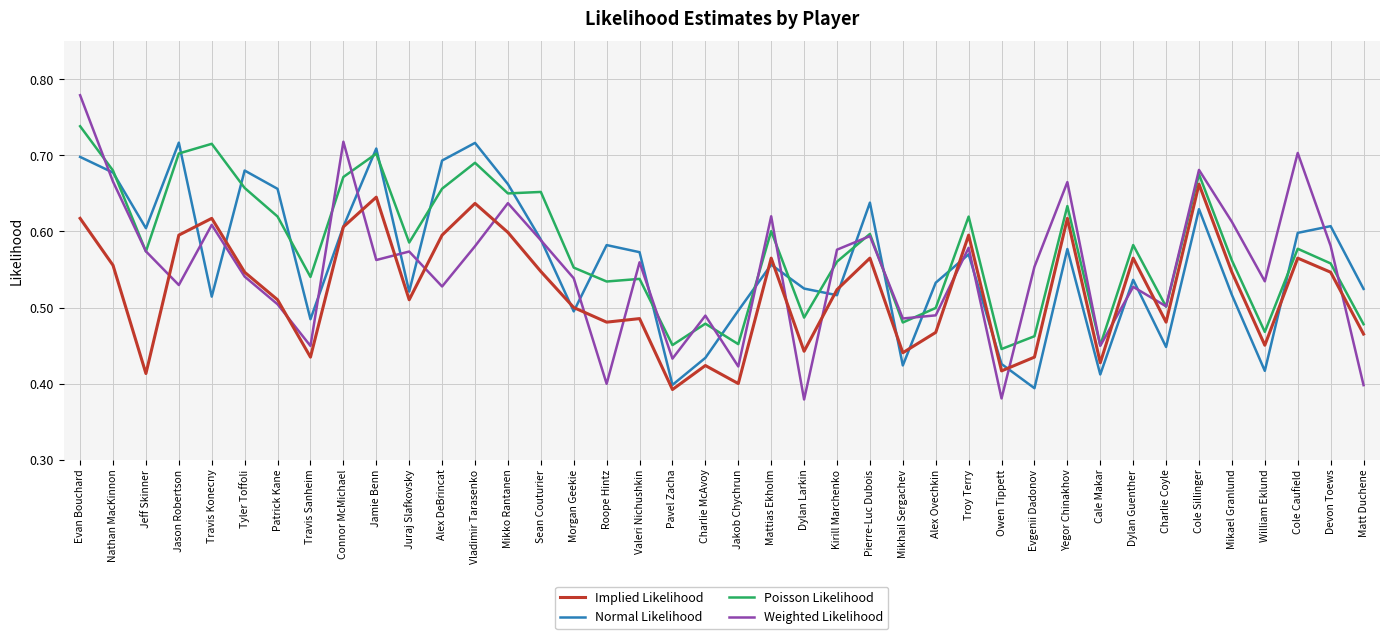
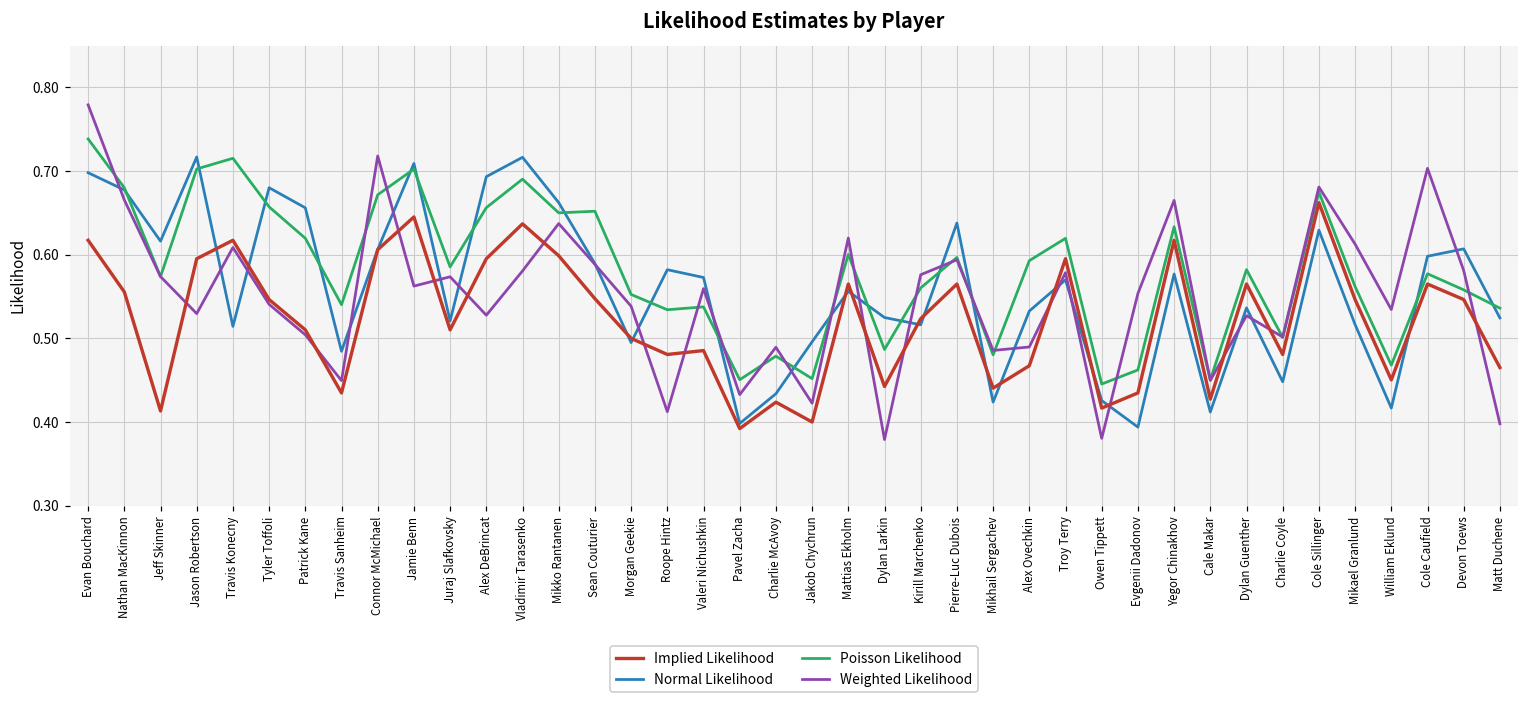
Normal Likelihood, Jeff Skinner: 0.60 -> 0.62
Weighted Likelihood, Roope Hintz: 0.40 -> 0.41
Poisson Likelihood, Alex Ovechkin: 0.50 -> 0.59
Poisson Likelihood, Matt Duchene: 0.48 -> 0.54
